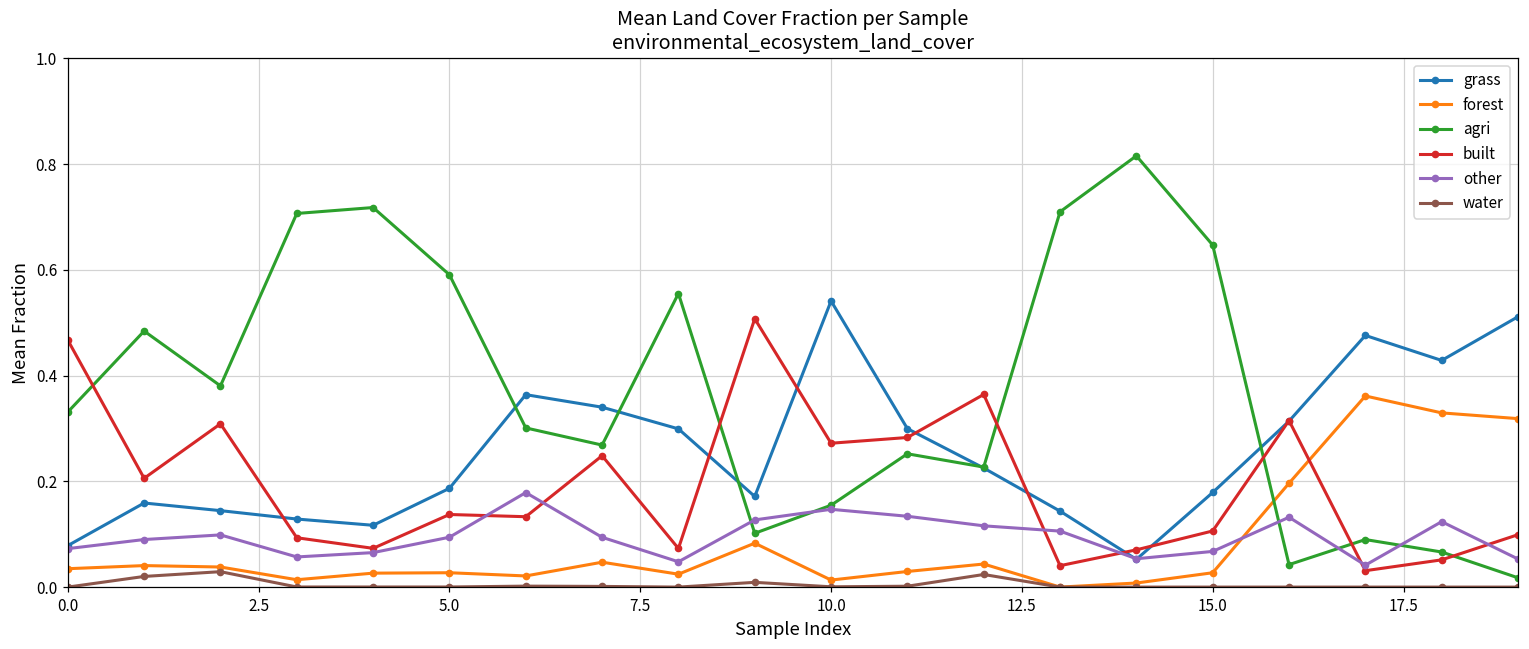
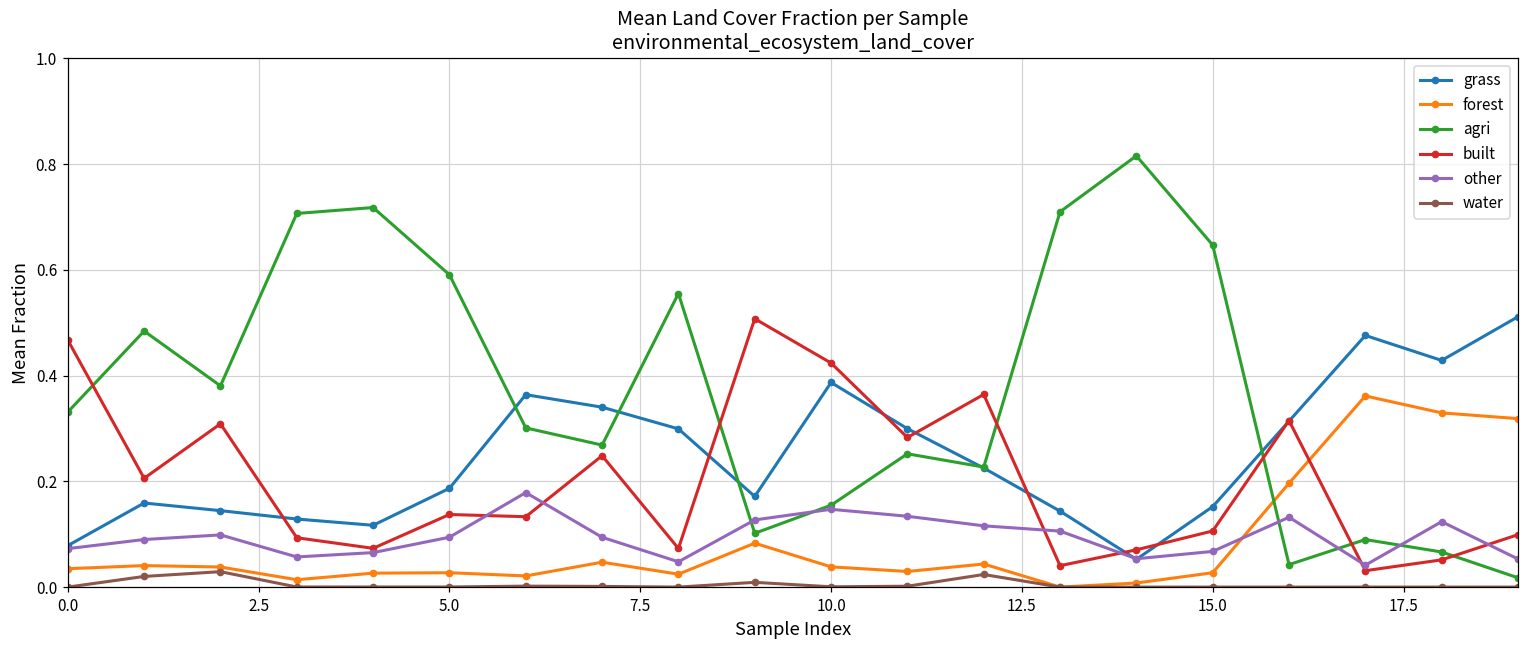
grass, 10.0: 0.54 -> 0.39
forest, 10.0: 0.01 -> 0.04
built, 10.0: 0.27 -> 0.42
grass, 15.0: 0.18 -> 0.15
